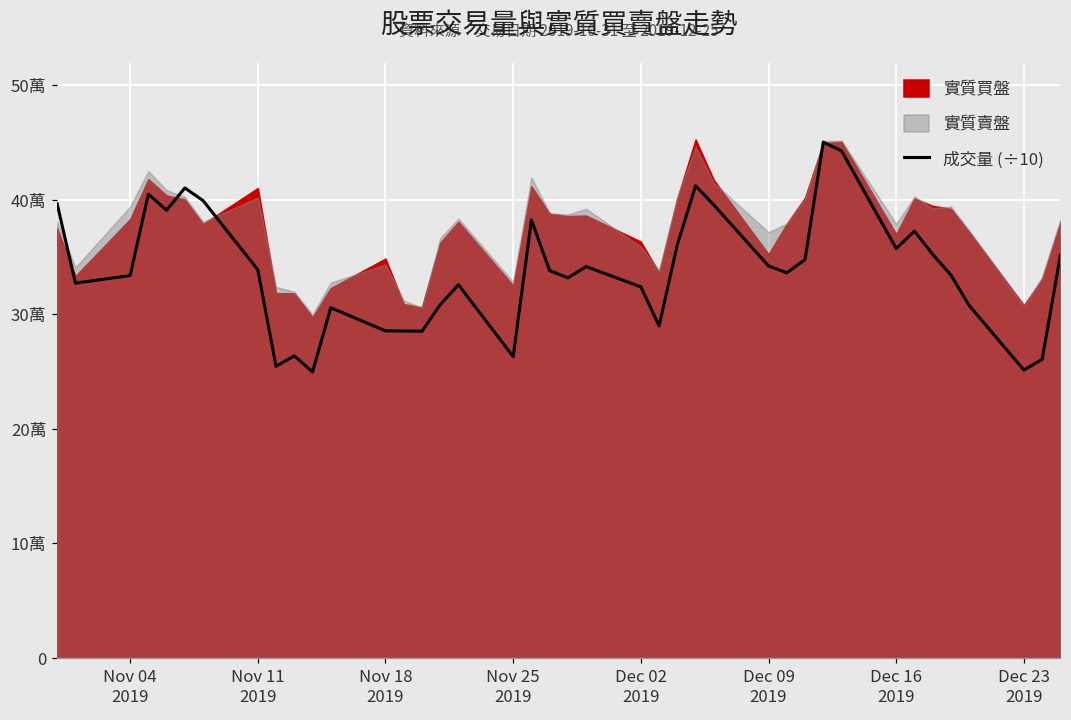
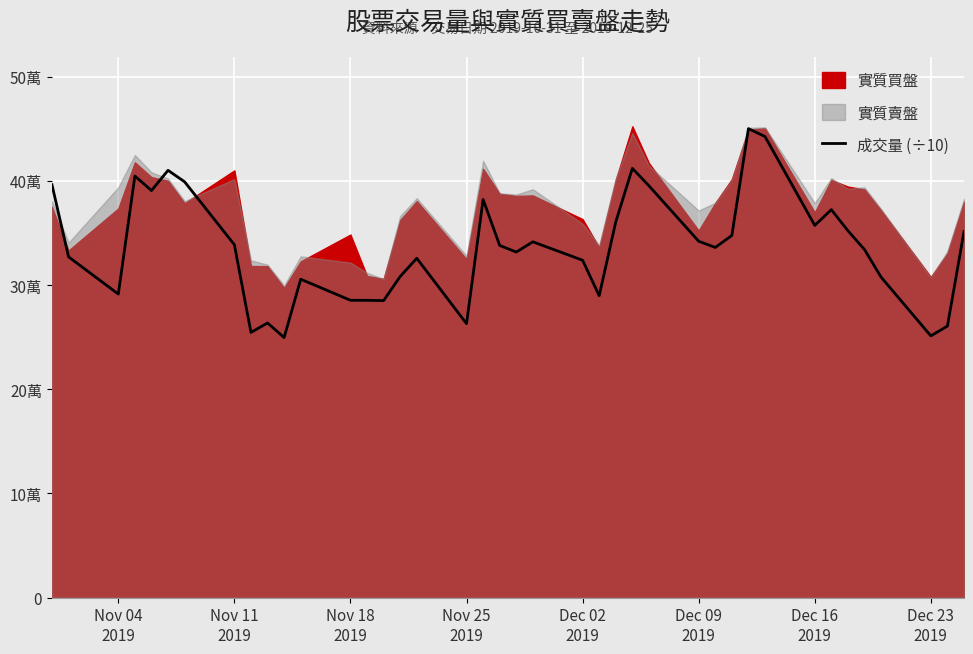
成交量 (÷10), Nov 04 2019: 33.4萬 -> 29.1萬
實質買盤, Nov 04 2019: 38.3萬 -> 37.4萬
實質賣盤, Nov 18 2019: 34.3萬 -> 32.2萬
